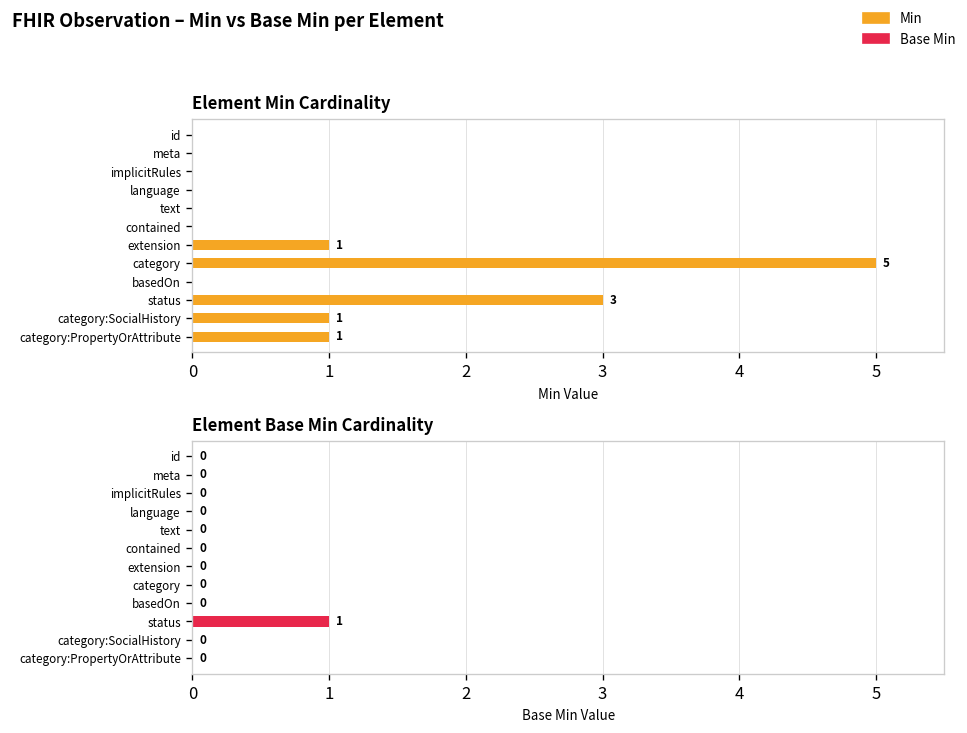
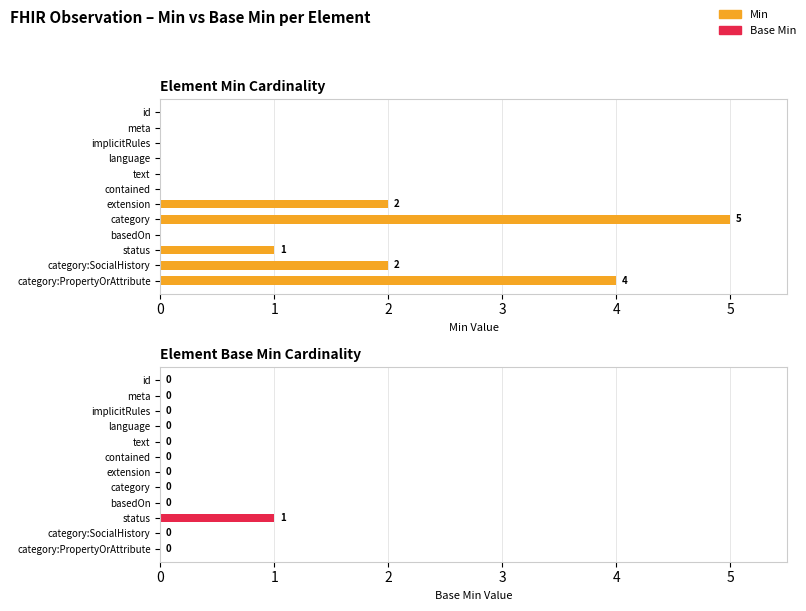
Element Min Cardinality, extension: 1 -> 2
Element Min Cardinality, status: 3 -> 1
Element Min Cardinality, category:SocialHistory: 1 -> 2
Element Min Cardinality, category:PropertyOrAttribute: 1 -> 4
